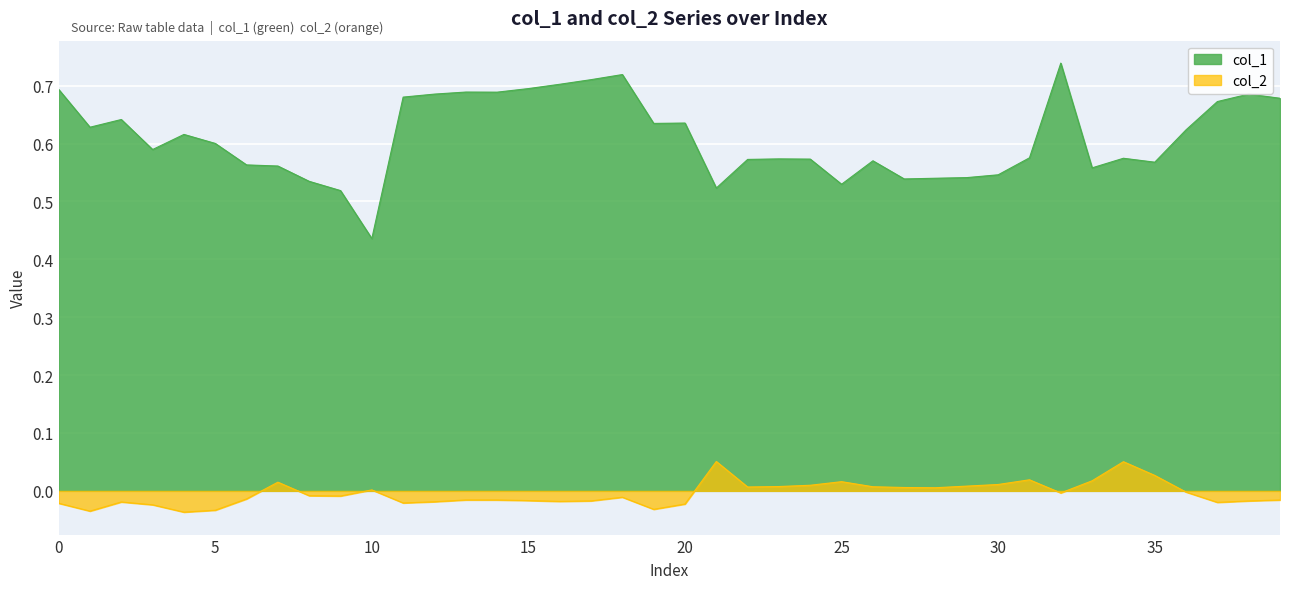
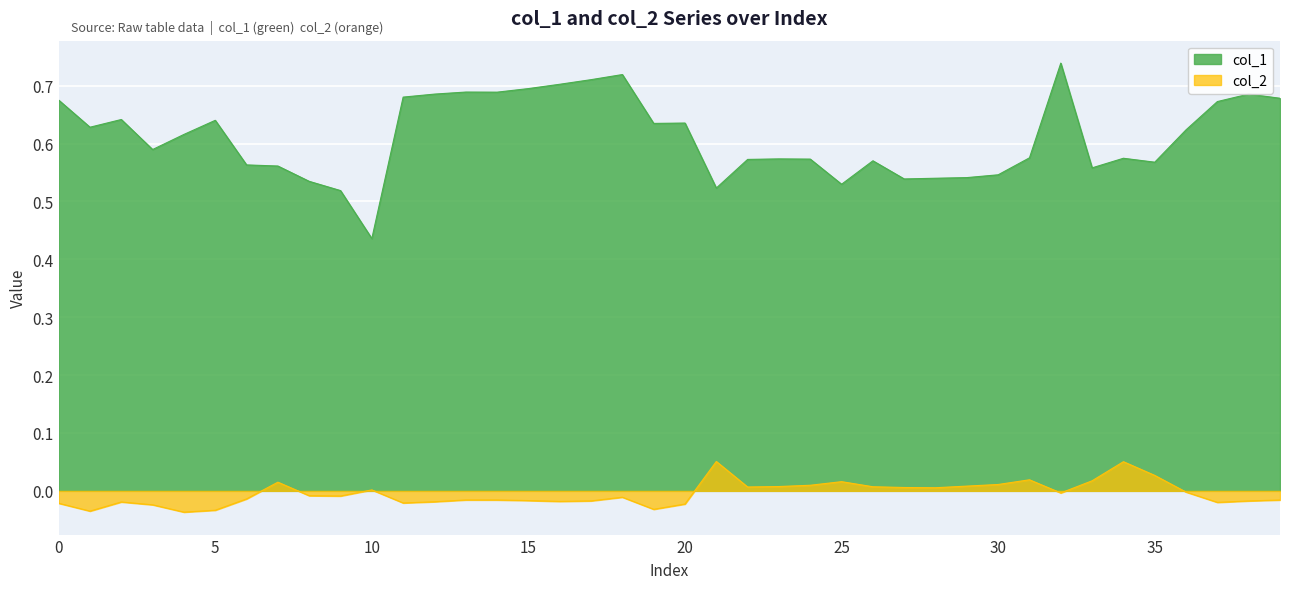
col_1, 0: 0.69 -> 0.68
col_1, 5: 0.60 -> 0.64
